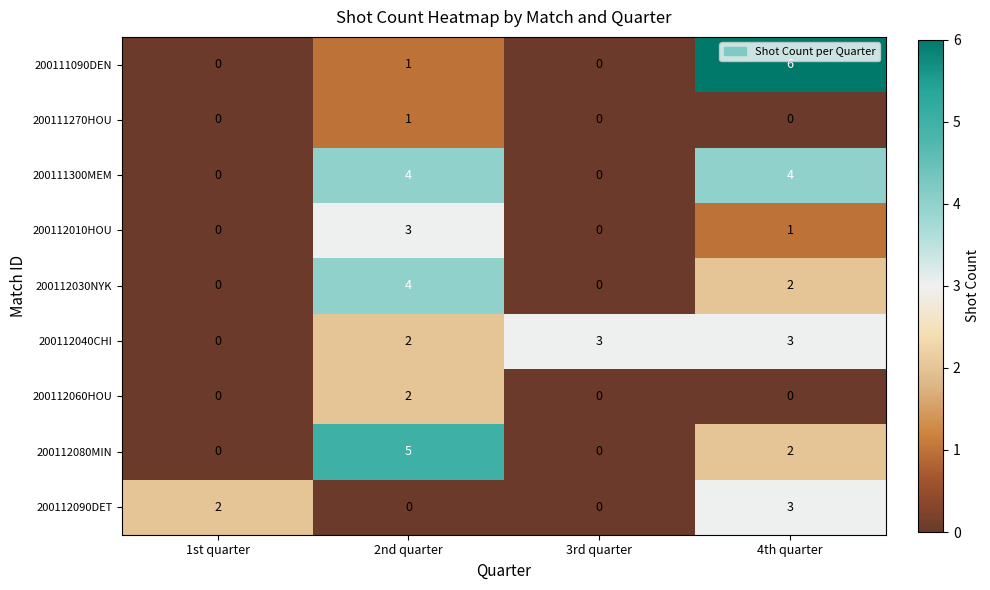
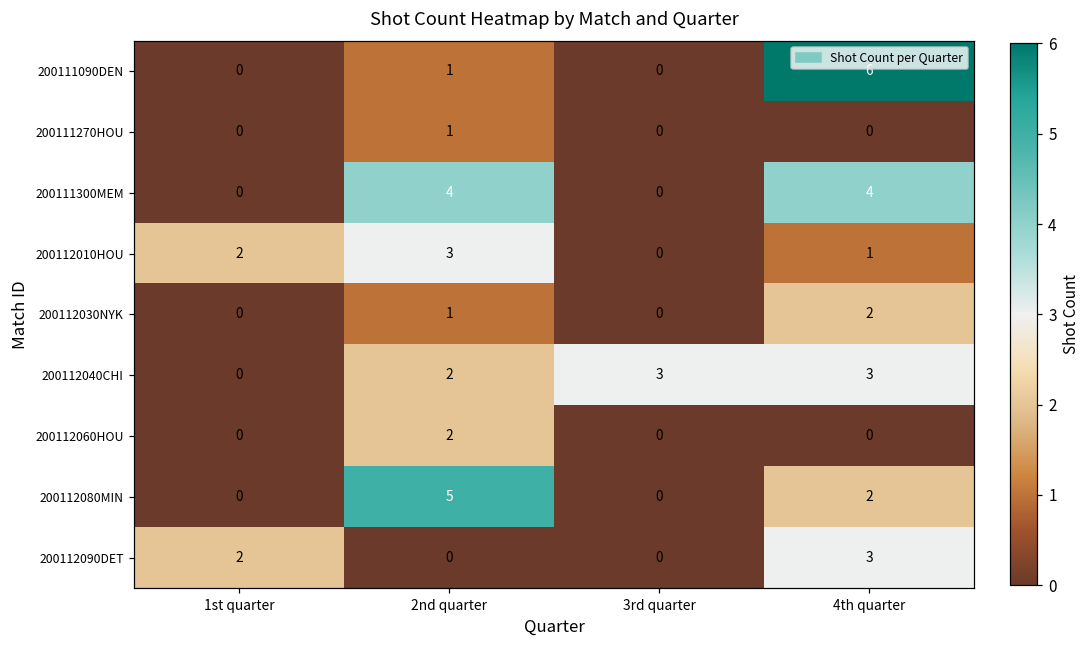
200112010HOU, 1st quarter: 0 -> 2
200112030NYK, 2nd quarter: 4 -> 1
